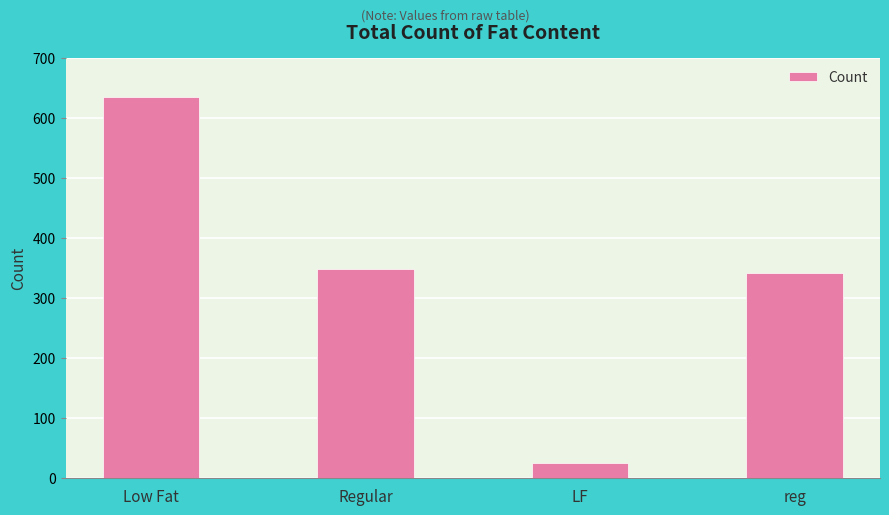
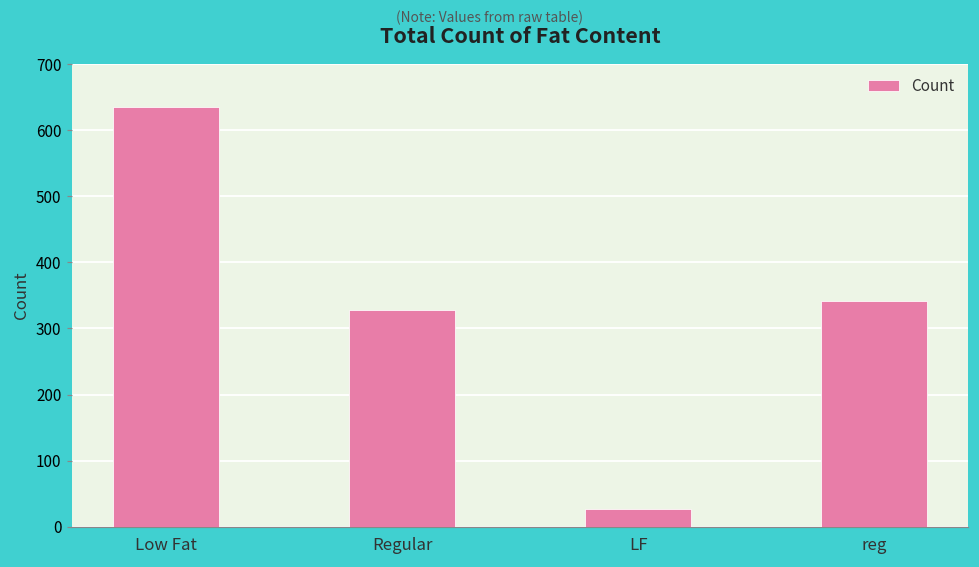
Regular: 350 -> 330
